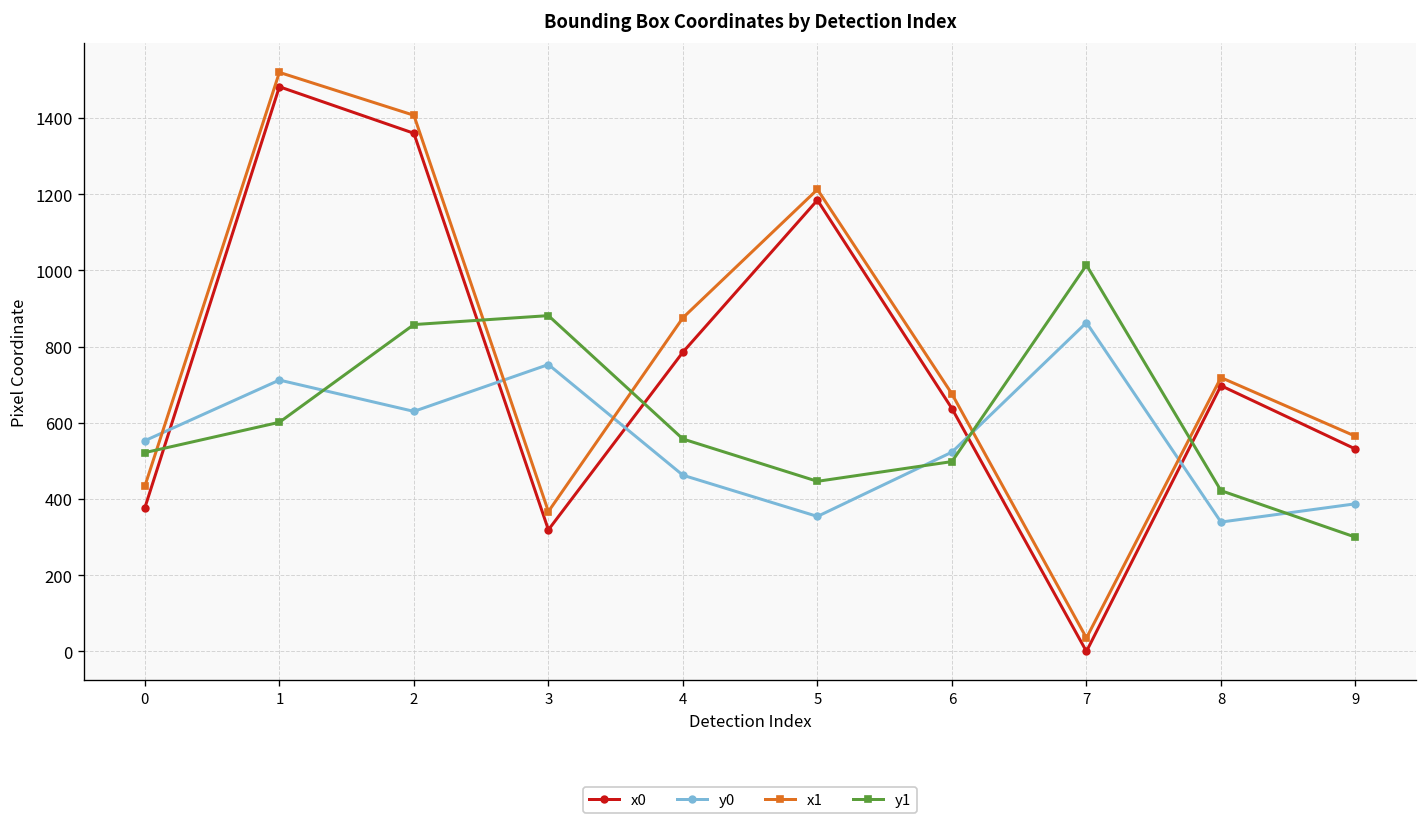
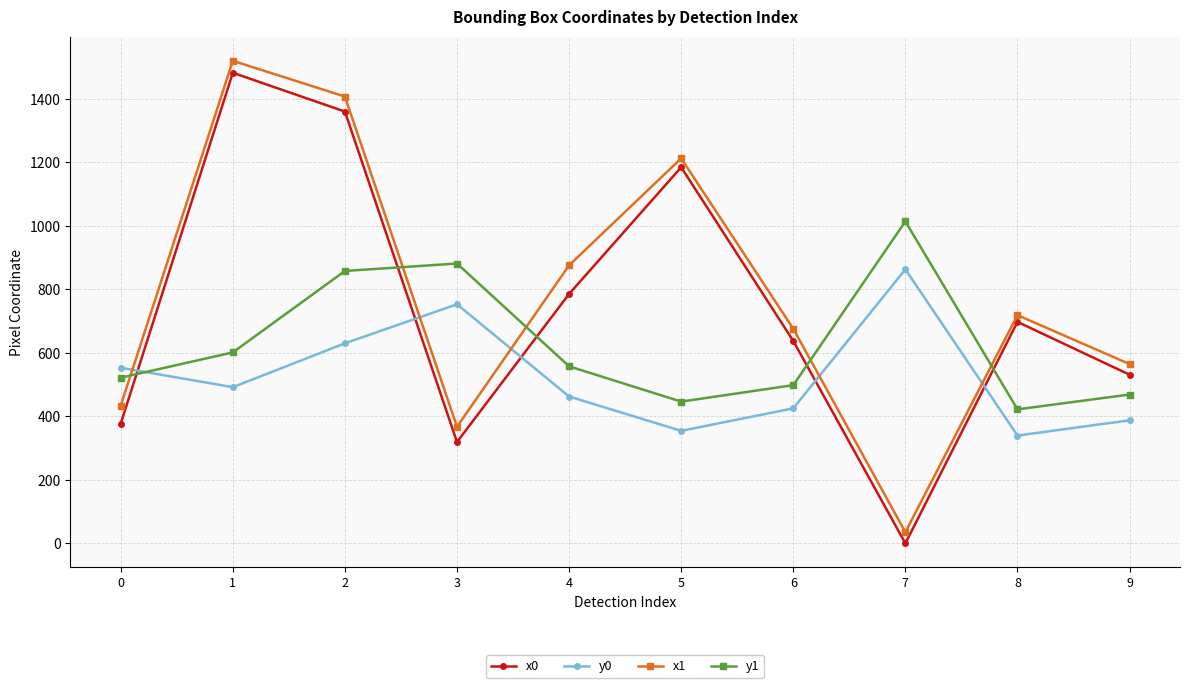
y0, 1: 710 -> 490
y0, 6: 520 -> 430
y1, 9: 300 -> 470
